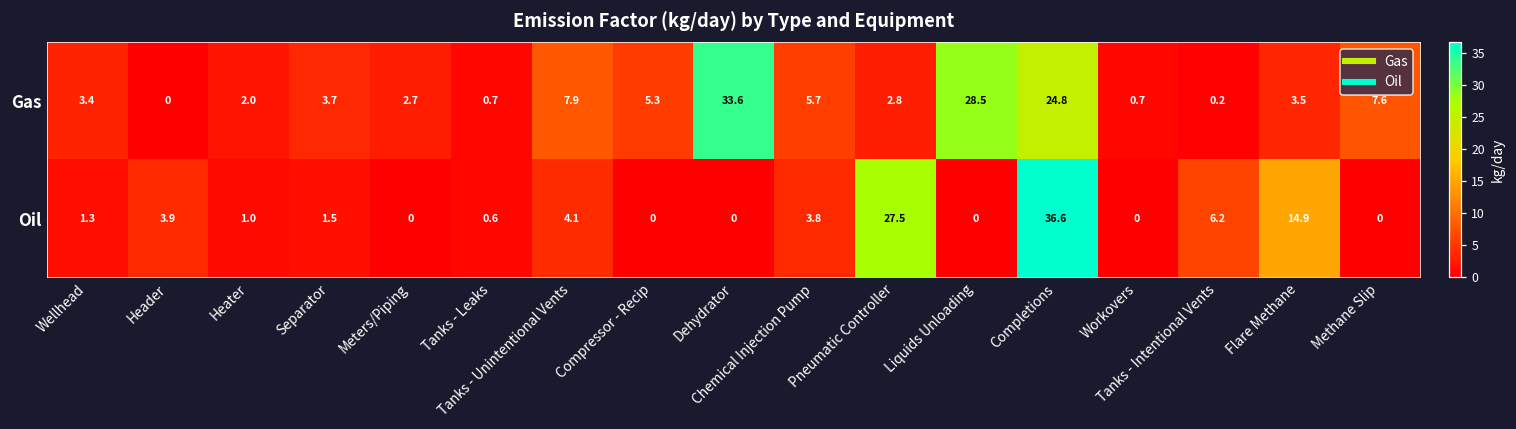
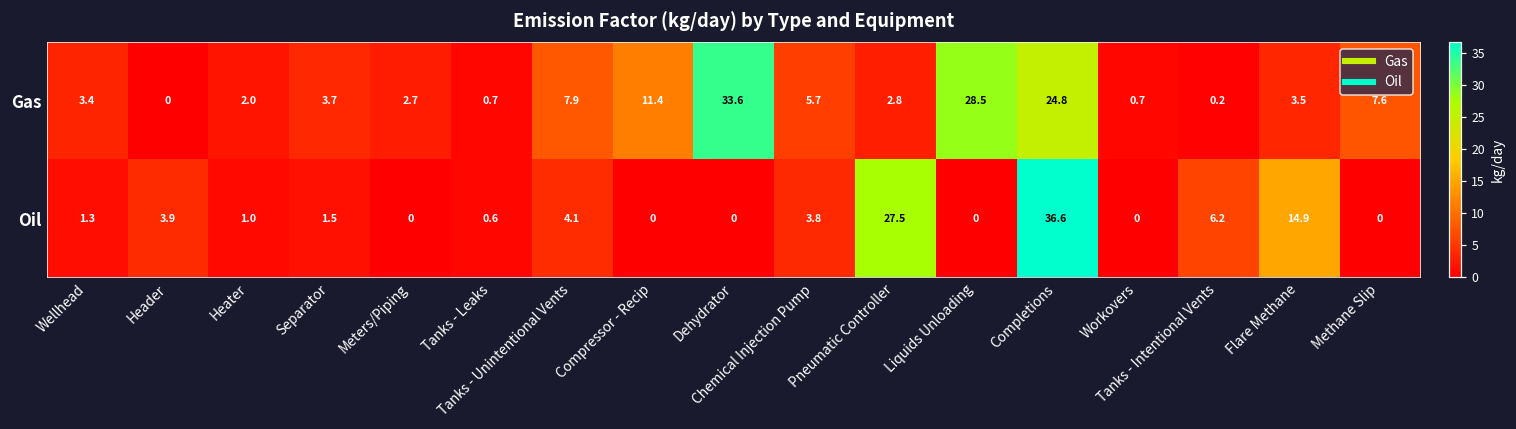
Gas, Compressor - Recip: 5.3 -> 11.4
